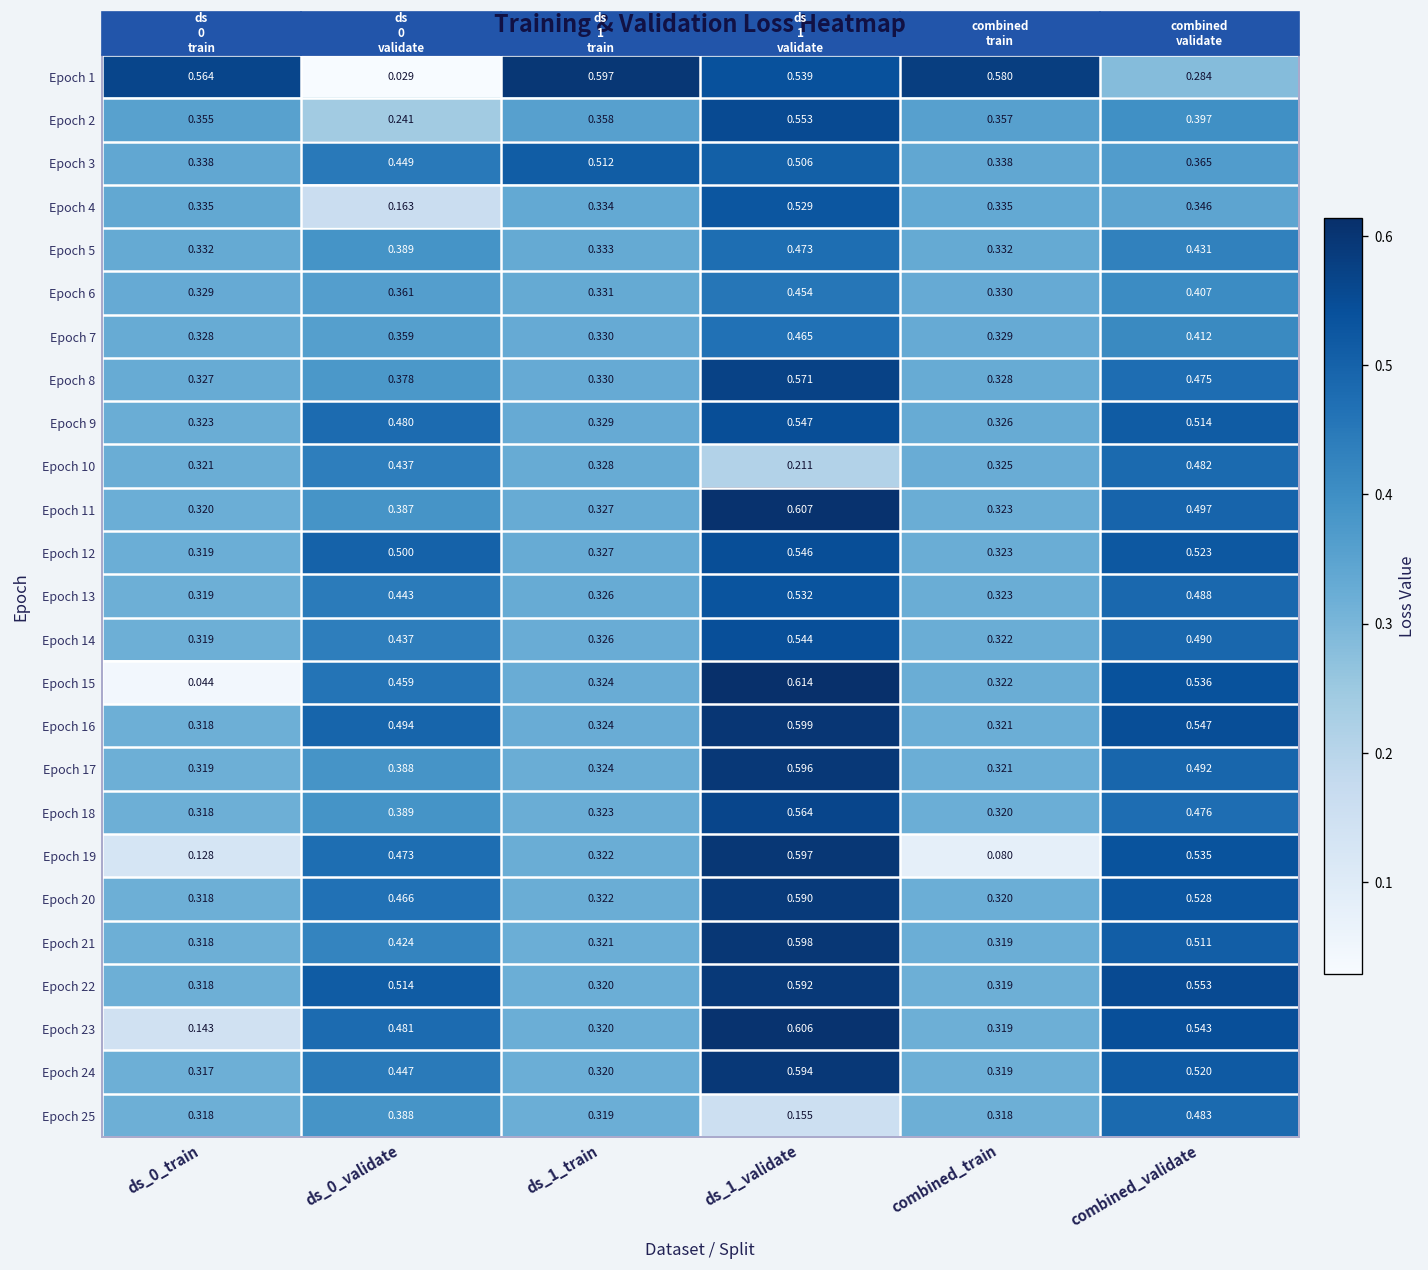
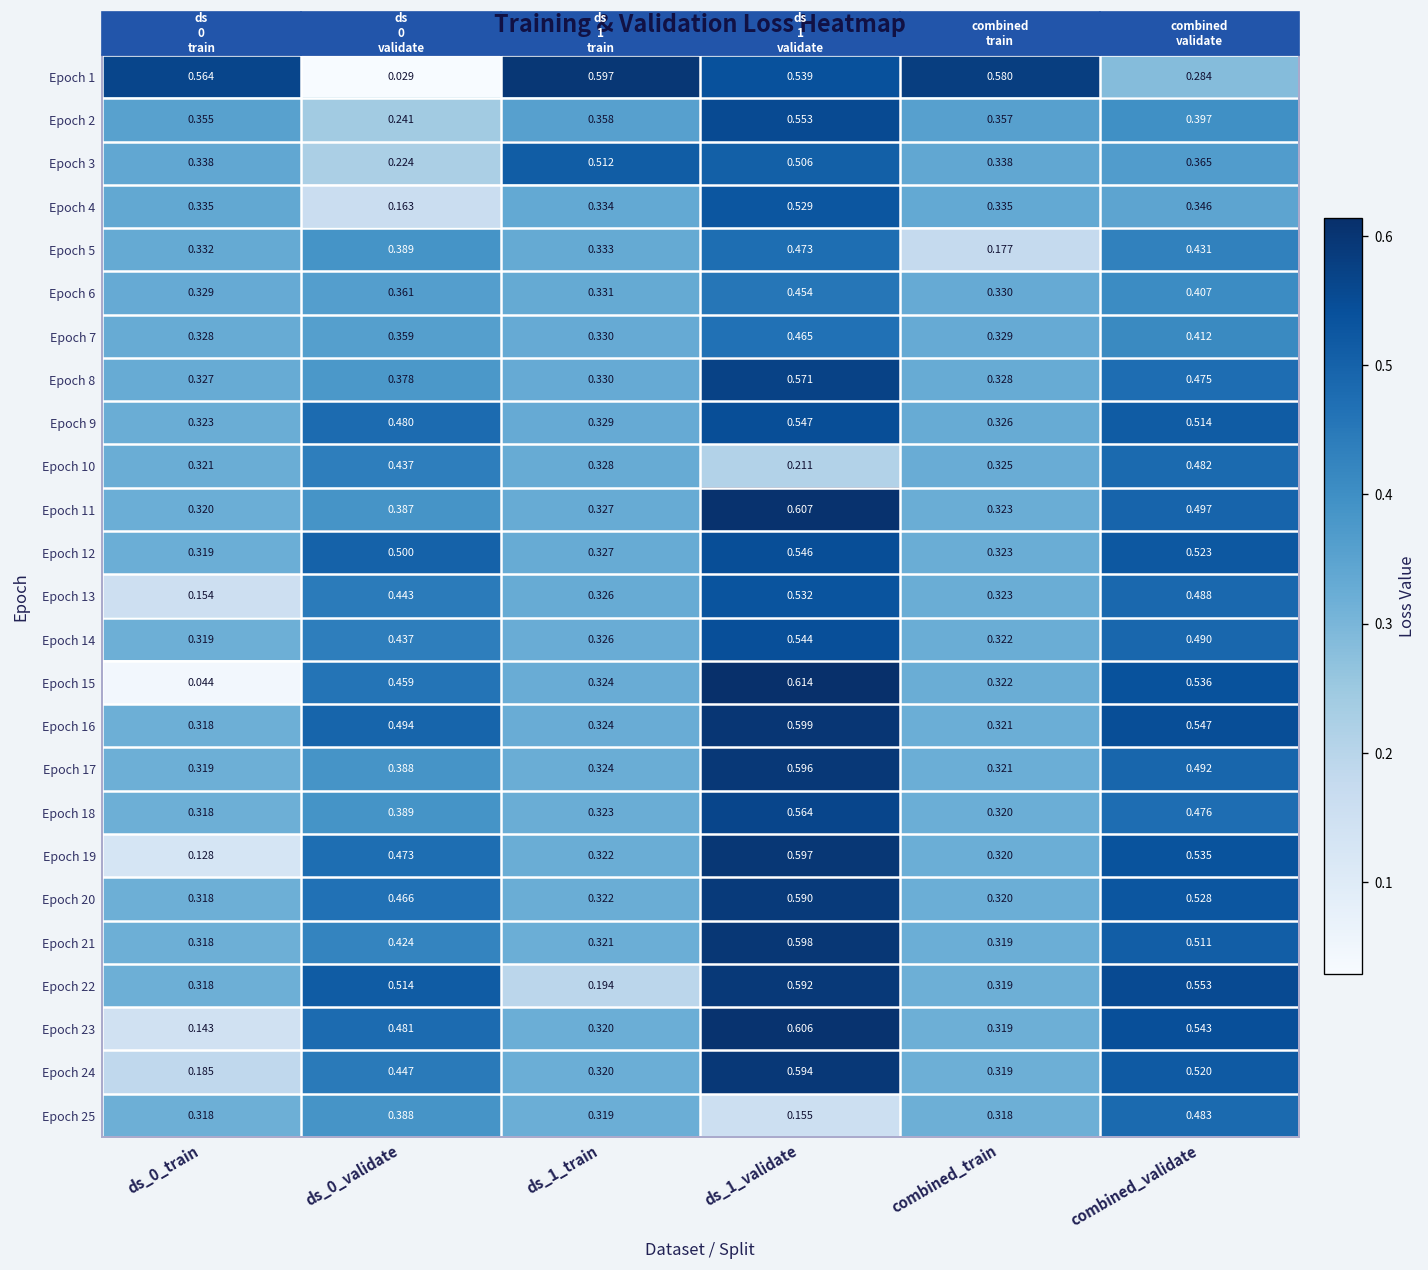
Epoch 3, ds_0_validate: 0.449 -> 0.224
Epoch 5, combined_train: 0.332 -> 0.177
Epoch 13, ds_0_train: 0.319 -> 0.154
Epoch 19, combined_train: 0.080 -> 0.320
Epoch 22, ds_1_train: 0.320 -> 0.194
Epoch 24, ds_0_train: 0.317 -> 0.185
